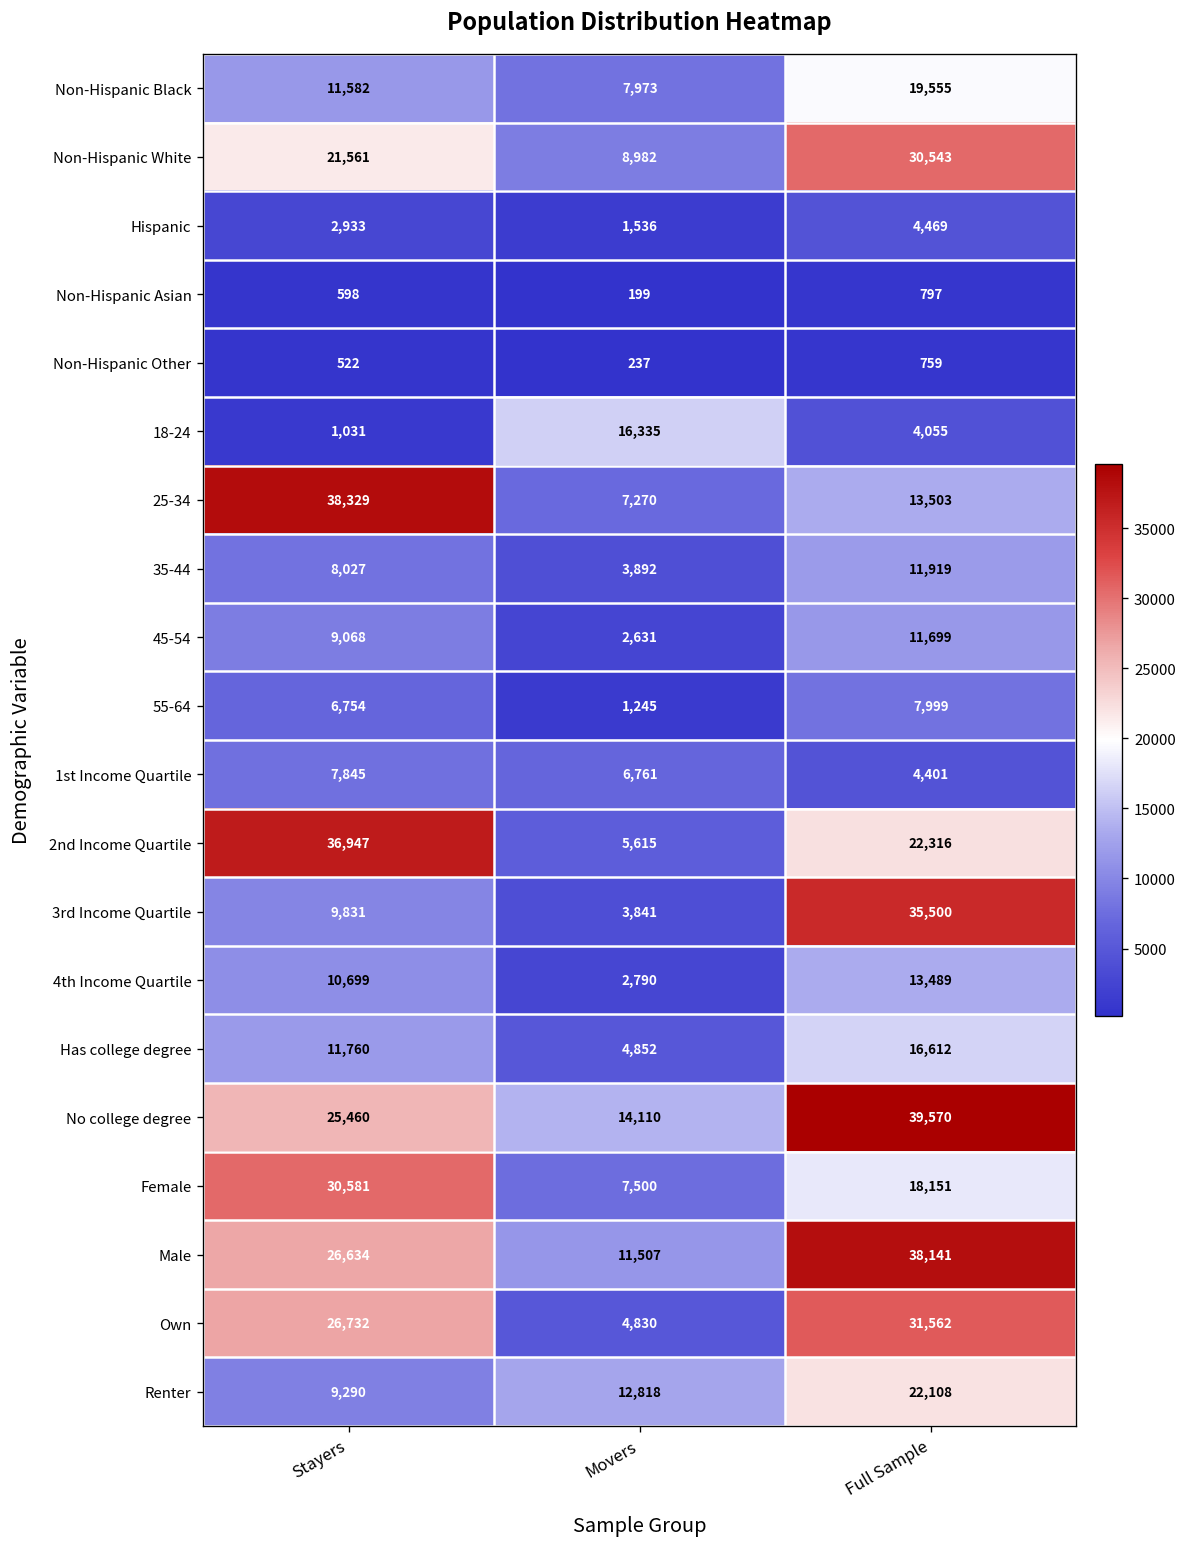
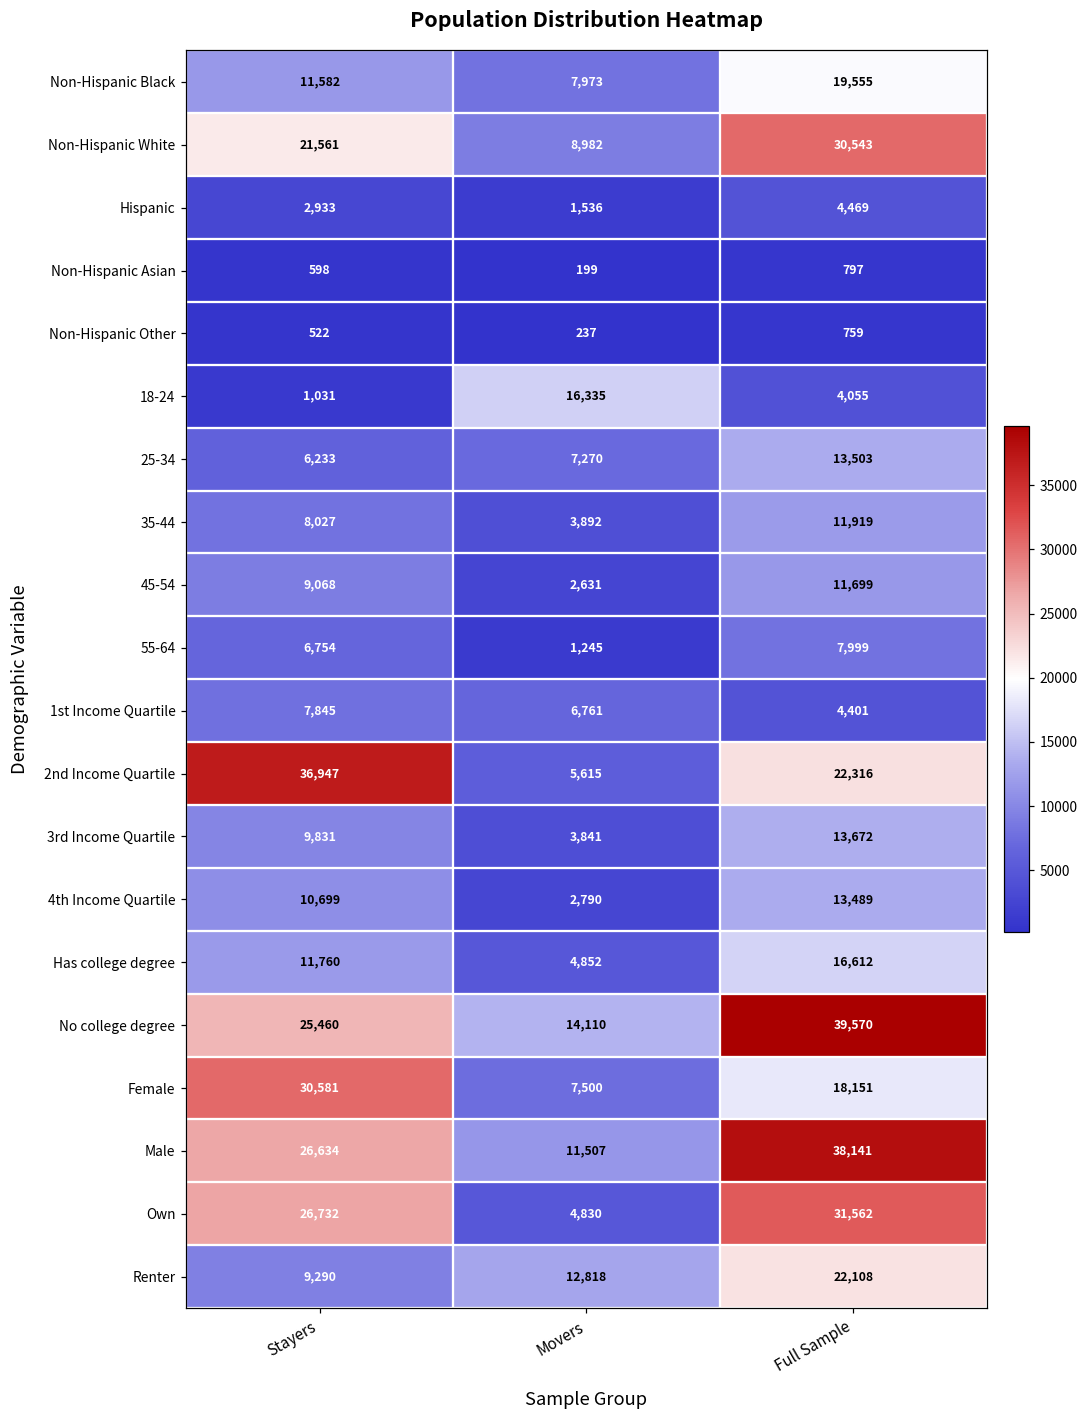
25-34, Stayers: 38,329 -> 6,233
3rd Income Quartile, Full Sample: 35,500 -> 13,672
